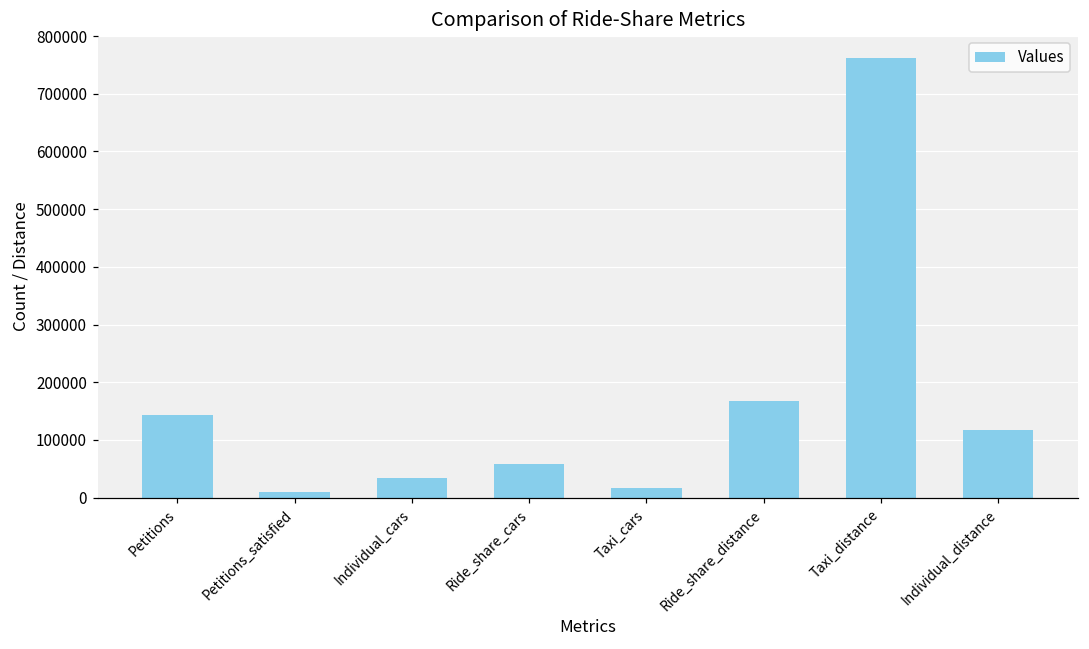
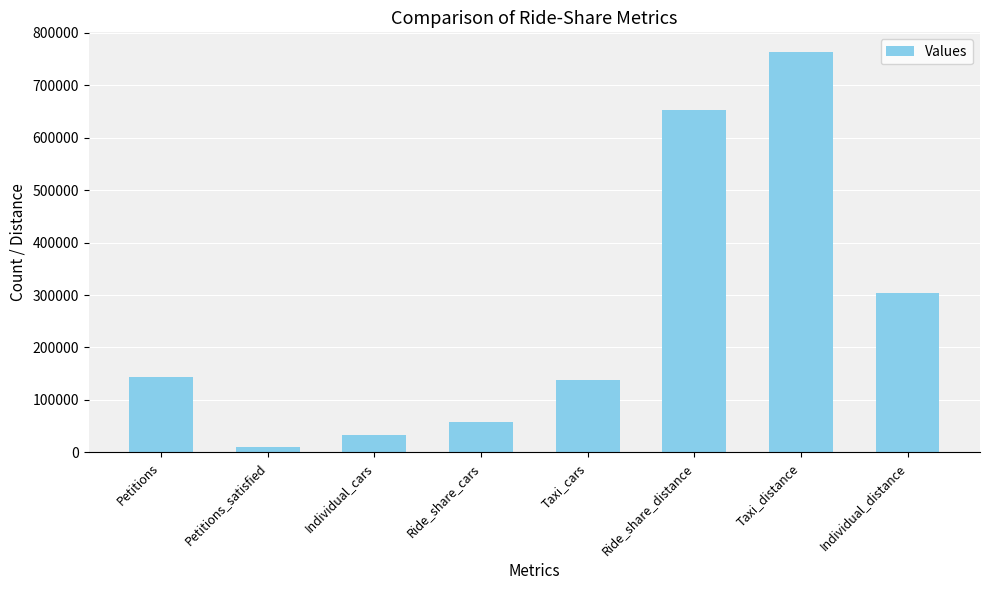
Taxi_cars: 20000 -> 140000
Ride_share_distance: 170000 -> 650000
Individual_distance: 120000 -> 300000
